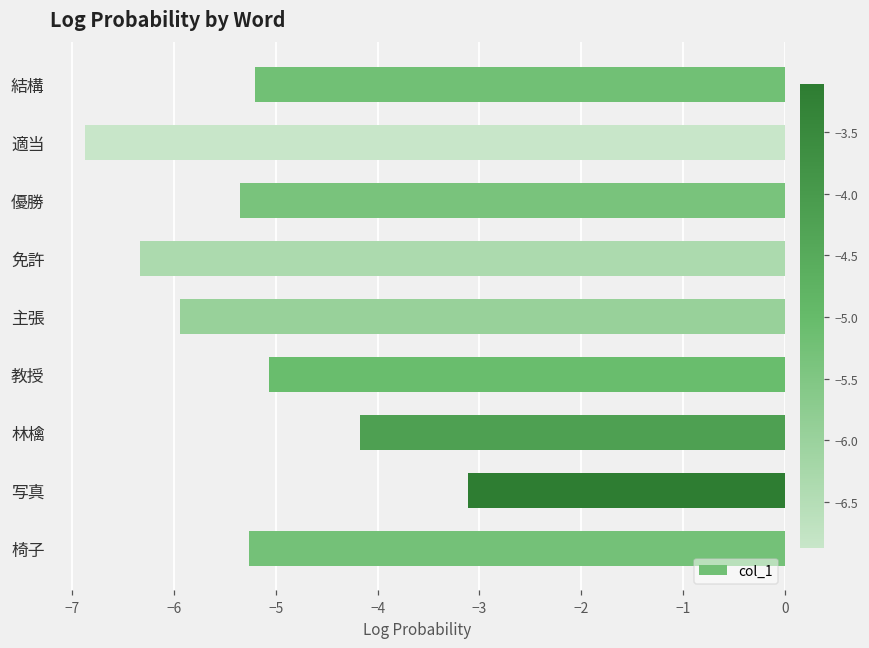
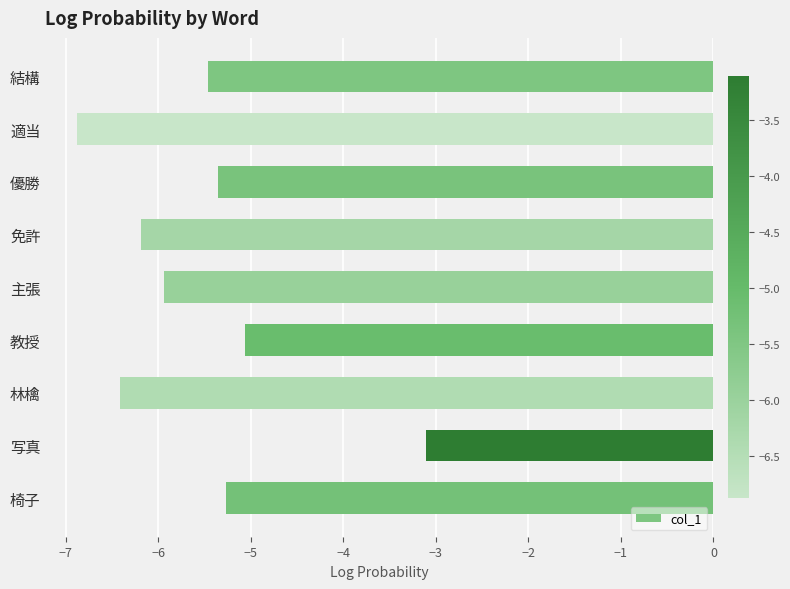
結構: -5.2 -> -5.5
免許: -6.3 -> -6.2
林檎: -4.2 -> -6.4
